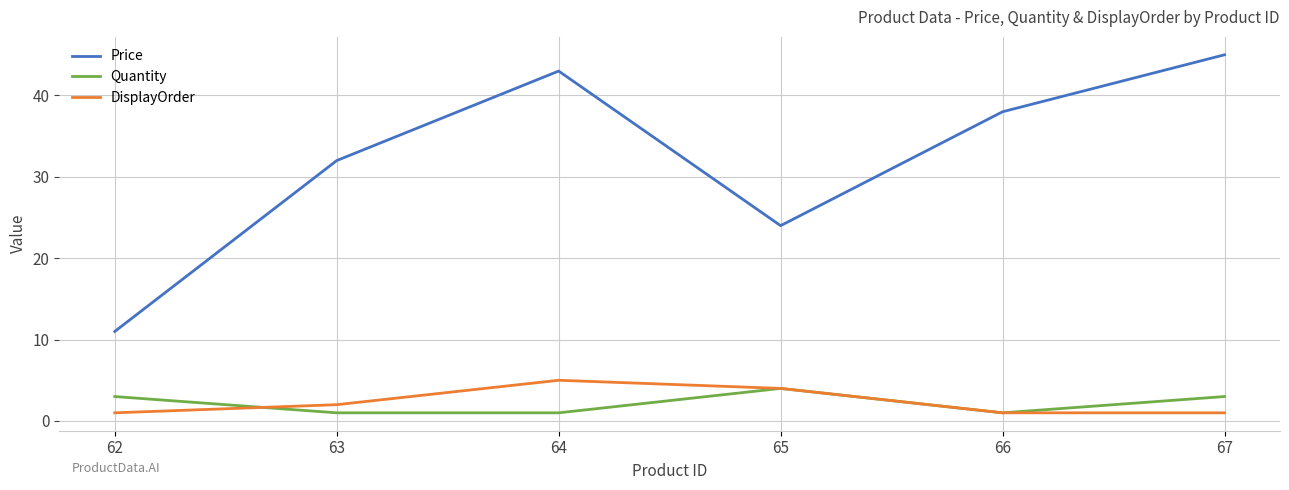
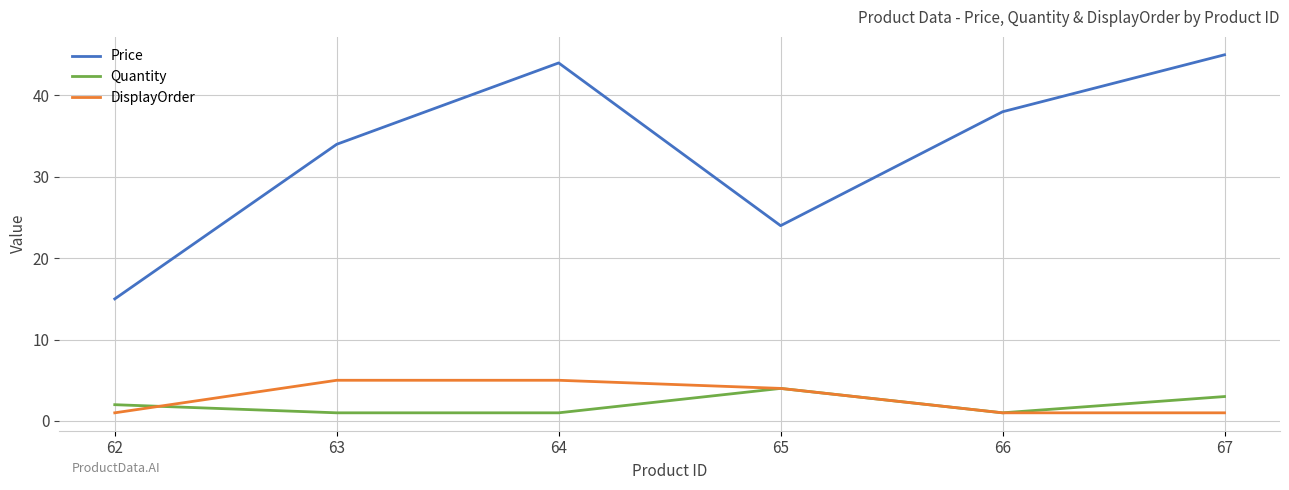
Price, 62: 11 -> 15
Quantity, 62: 3 -> 2
Price, 63: 32 -> 34
DisplayOrder, 63: 2 -> 5
Price, 64: 43 -> 44
